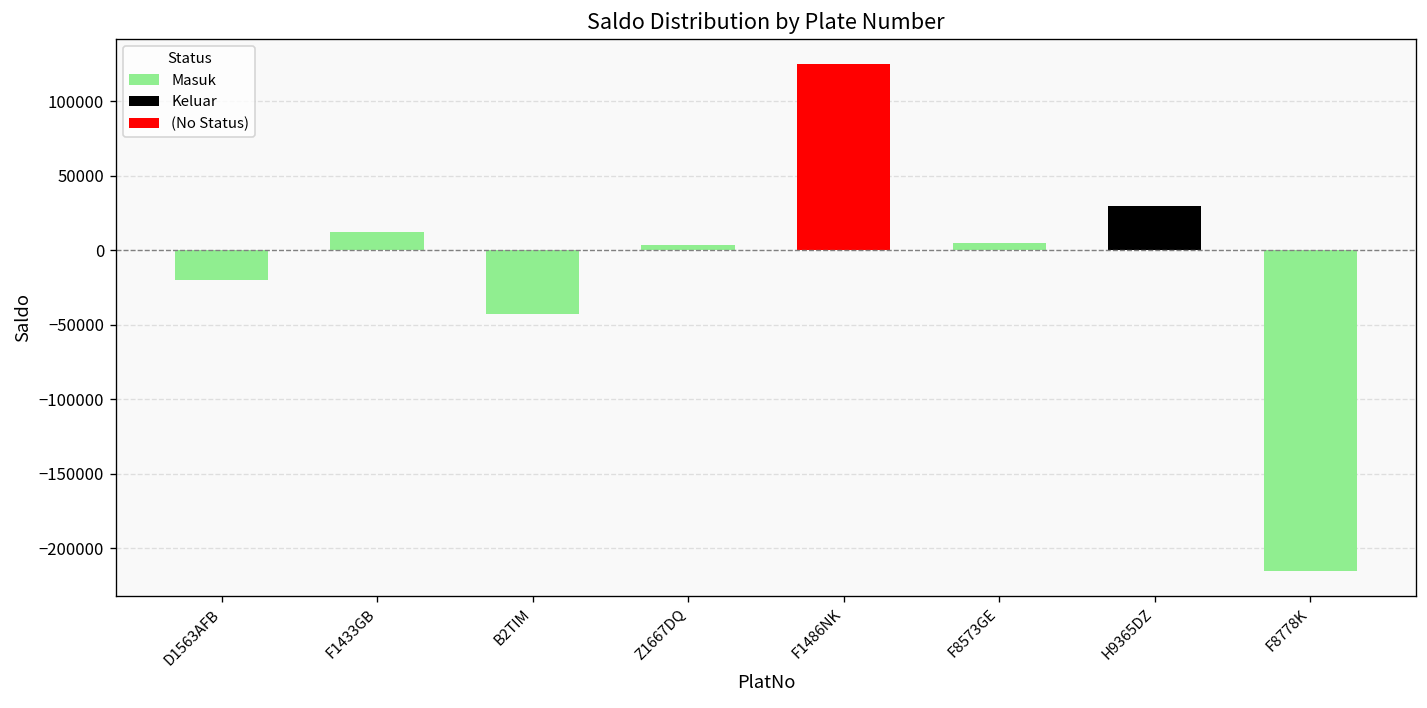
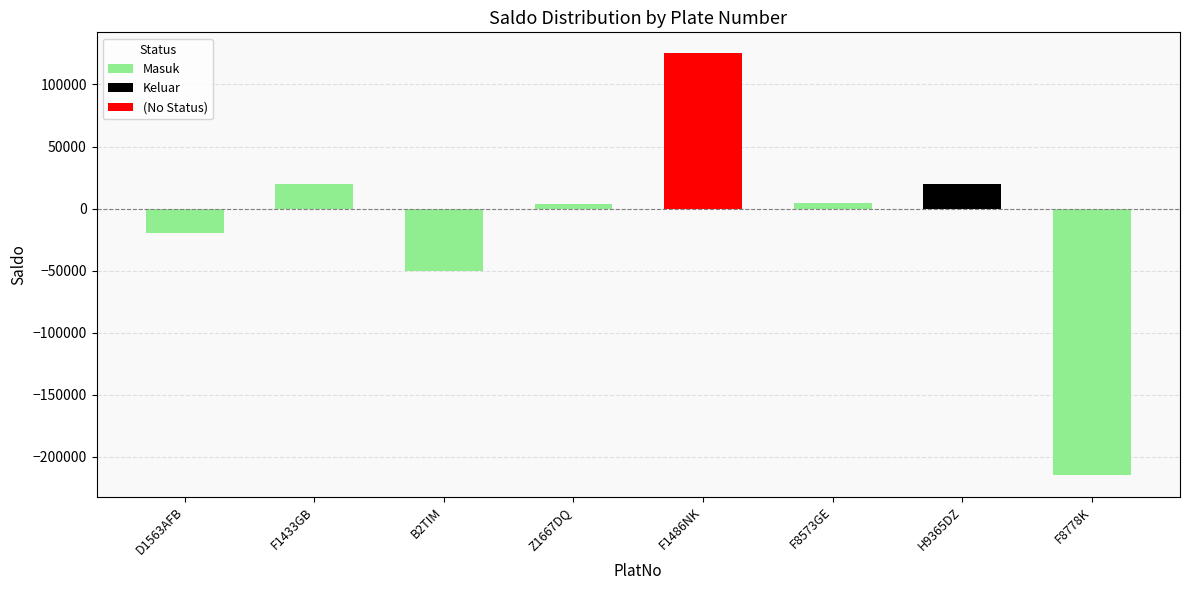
Masuk, F1433GB: 12000 -> 20000
Masuk, B2TIM: -43000 -> -50000
Keluar, H9365DZ: 30000 -> 20000
